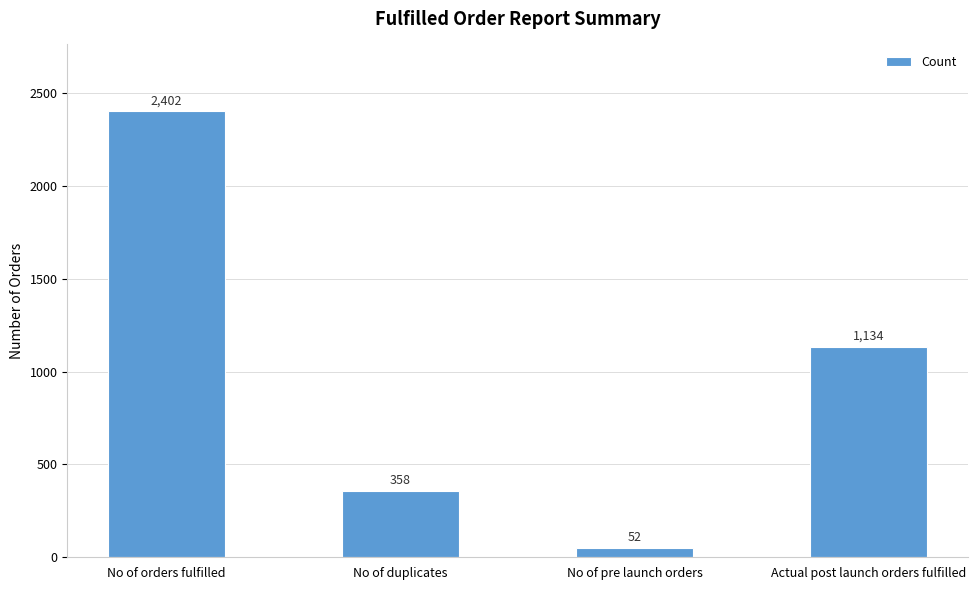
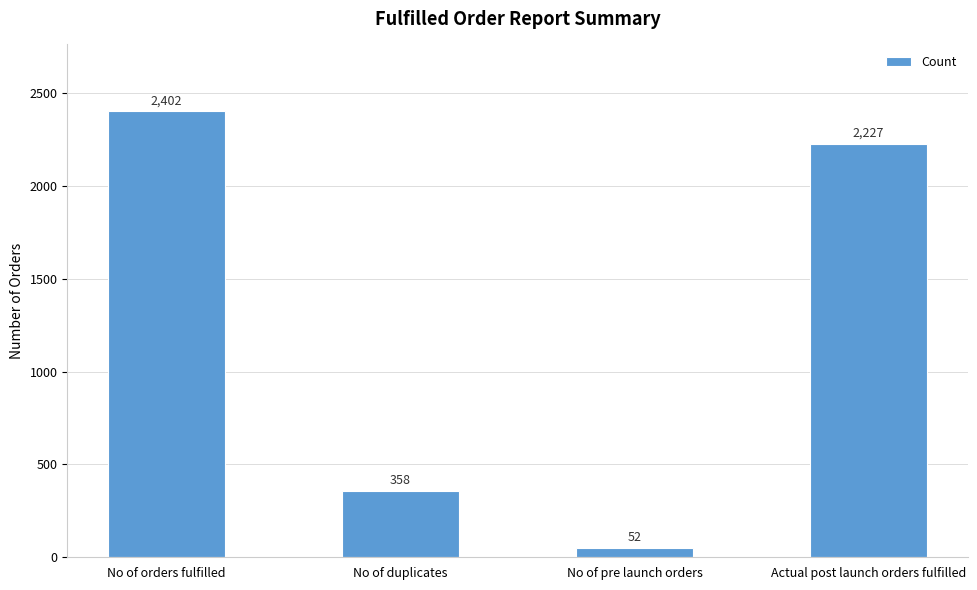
Actual post launch orders fulfilled: 1,134 -> 2,227
